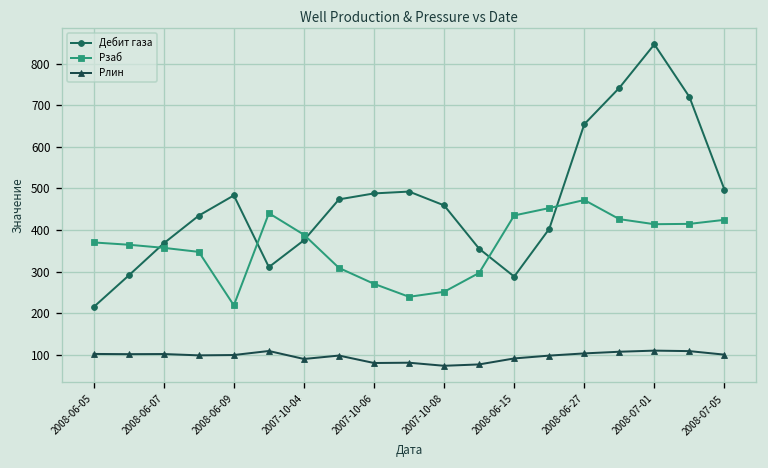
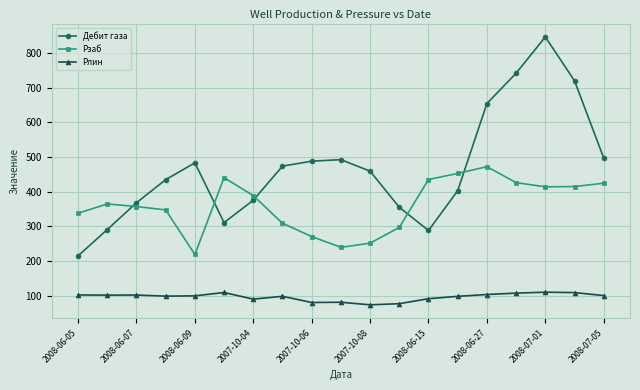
Рзаб, 2008-06-05: 370 -> 340
